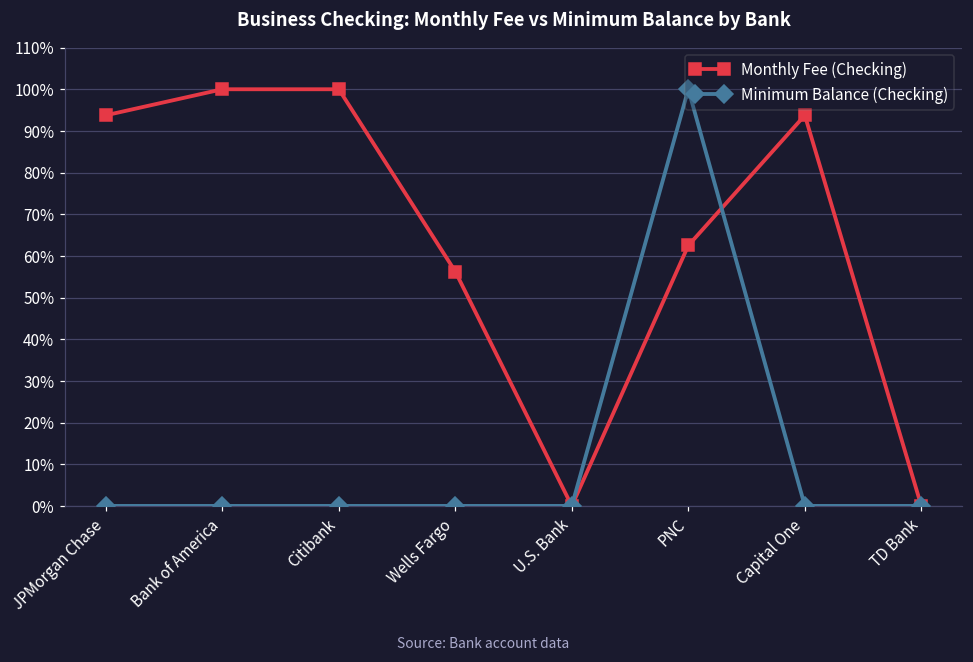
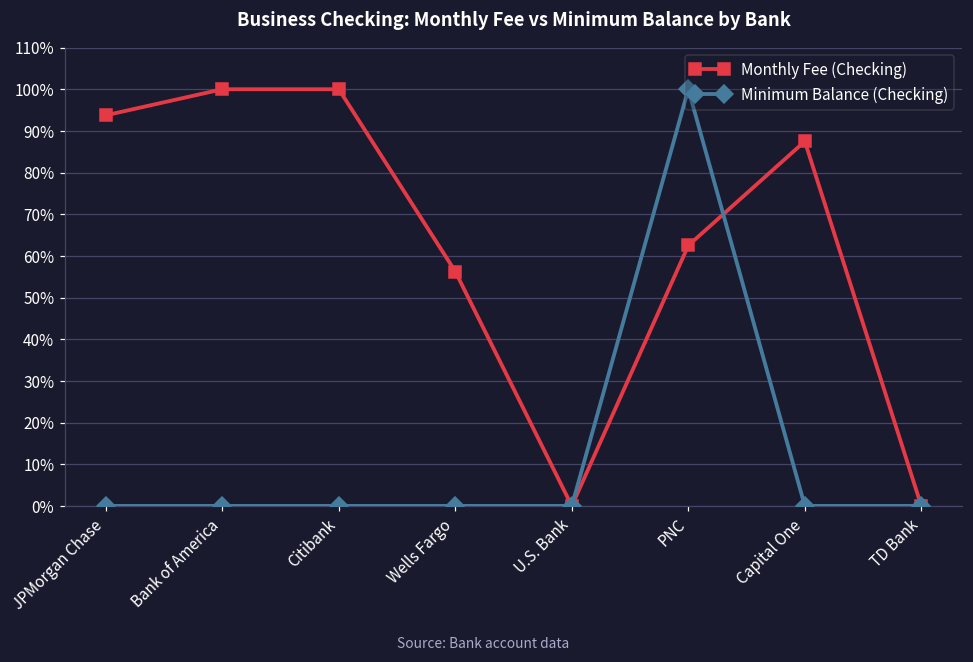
Monthly Fee (Checking), Capital One: 94% -> 88%
